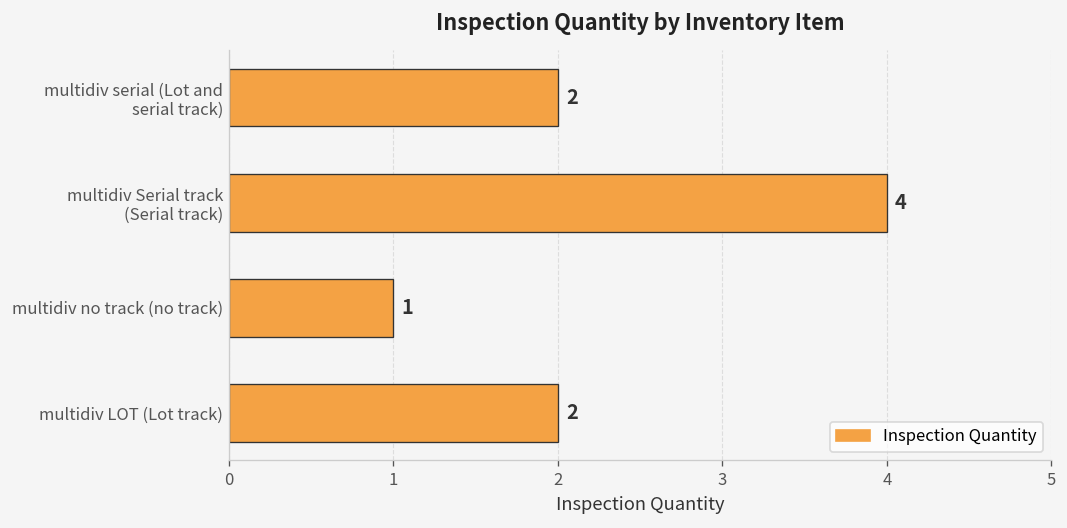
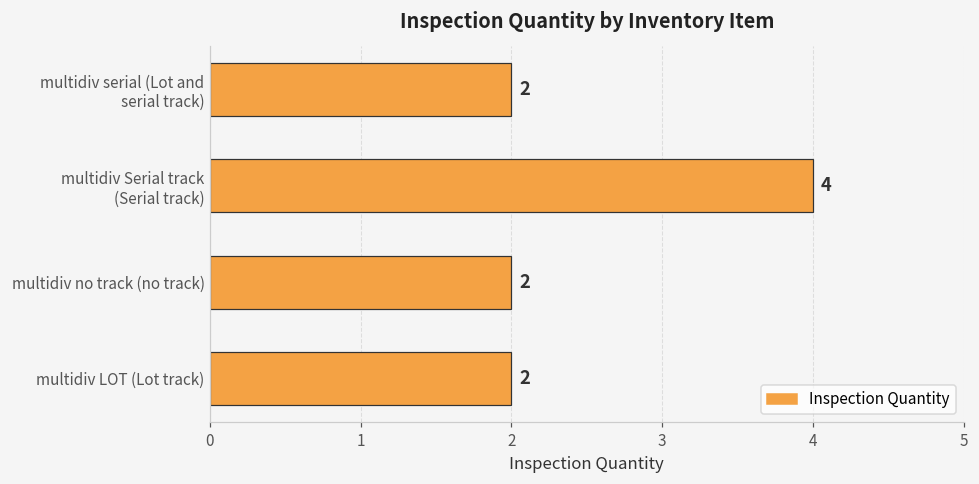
multidiv no track (no track): 1 -> 2
